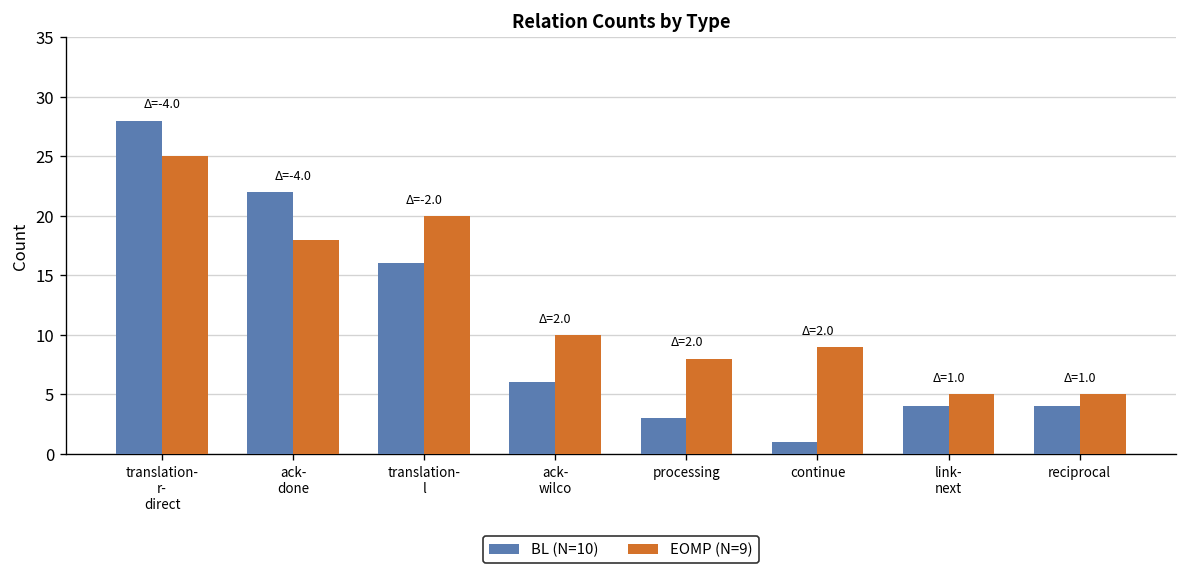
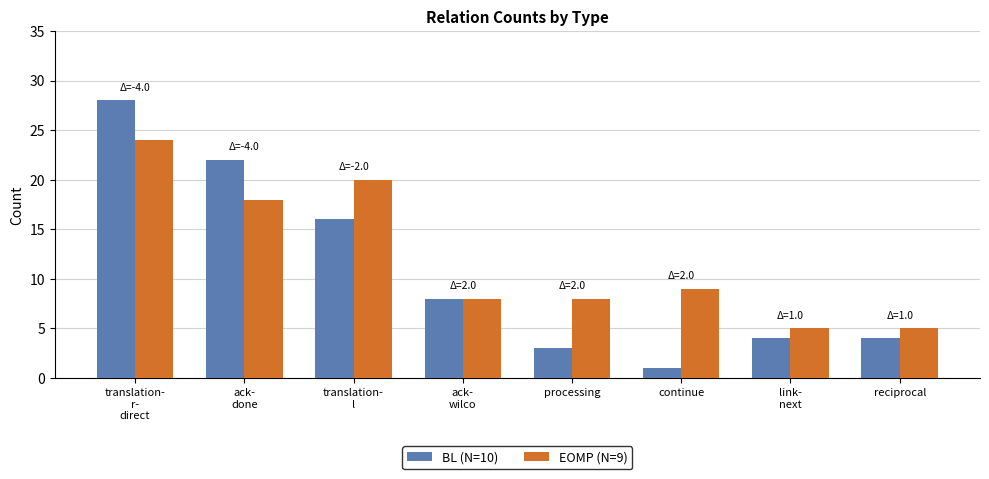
EOMP (N=9), translation- r- direct: 25 -> 24
BL (N=10), ack- wilco: 6 -> 8
EOMP (N=9), ack- wilco: 10 -> 8
